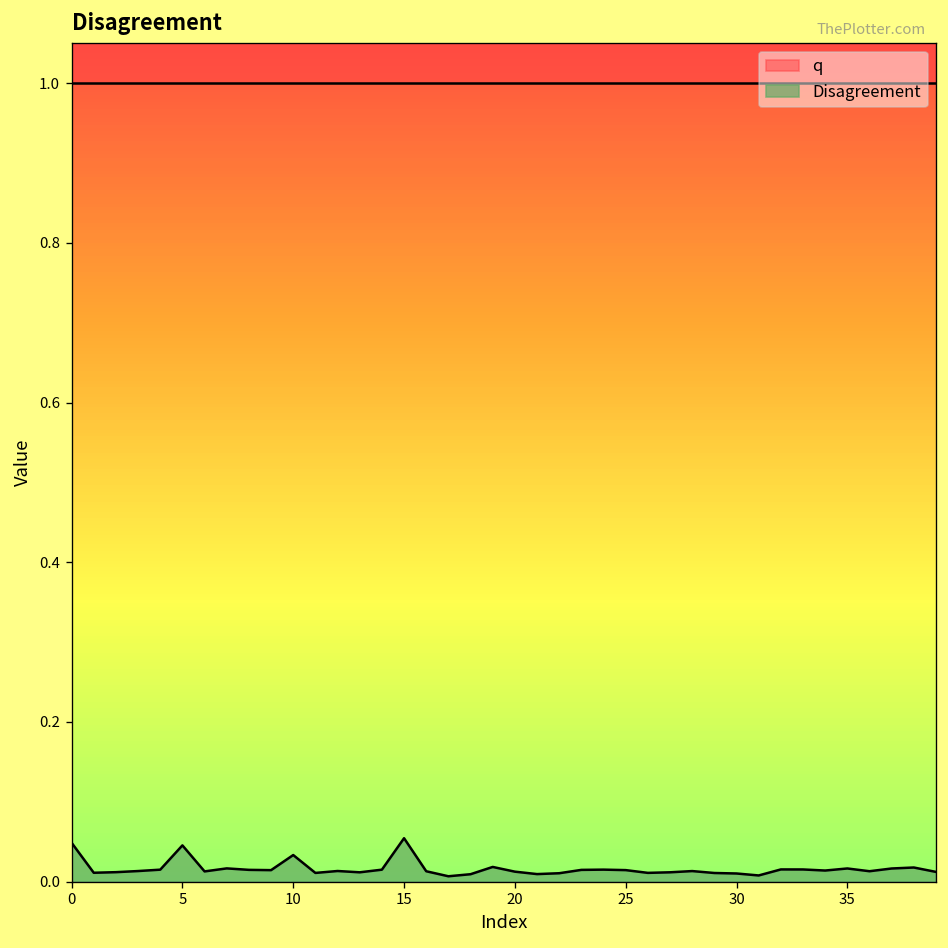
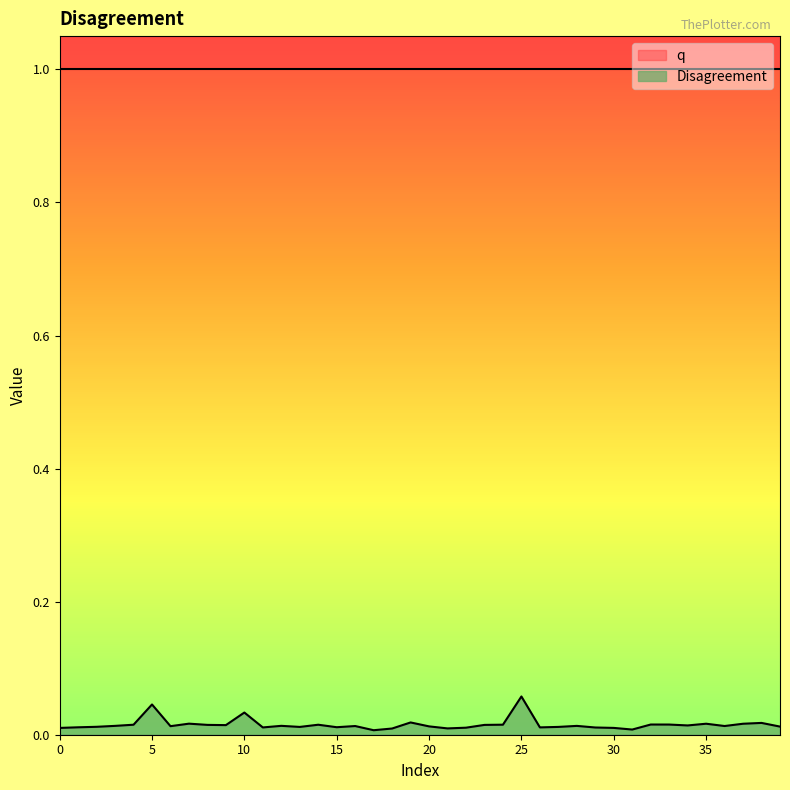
Disagreement, 0: 0.05 -> 0.01
Disagreement, 15: 0.05 -> 0.01
Disagreement, 25: 0.01 -> 0.06
